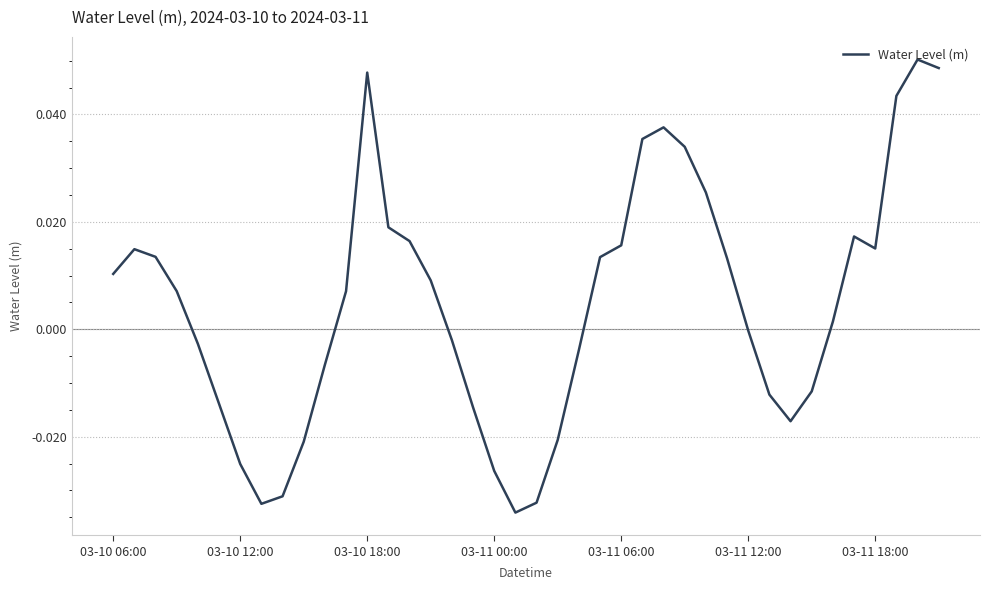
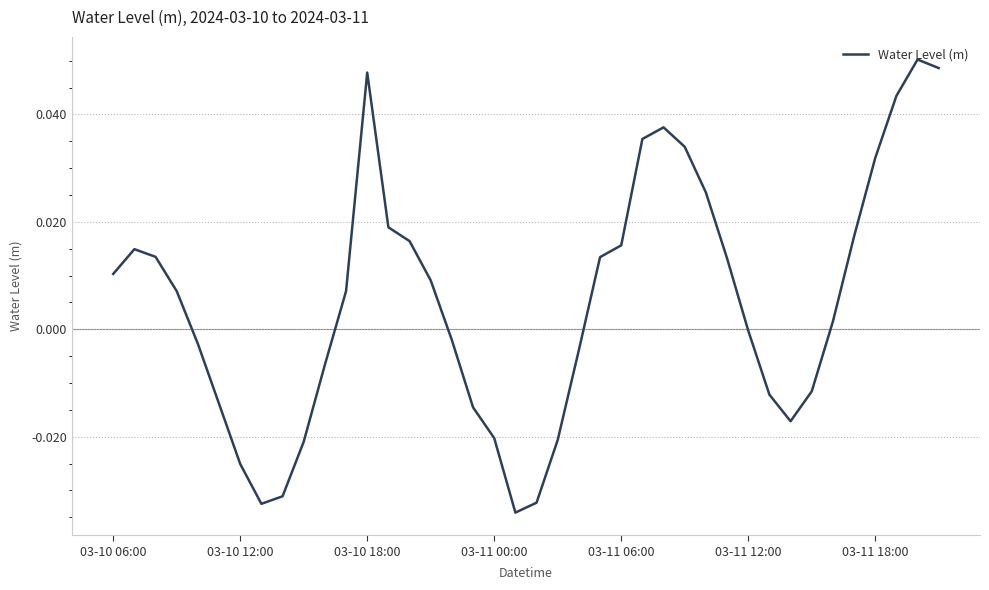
03-11 00:00: -0.026 -> -0.020
03-11 18:00: 0.015 -> 0.032
